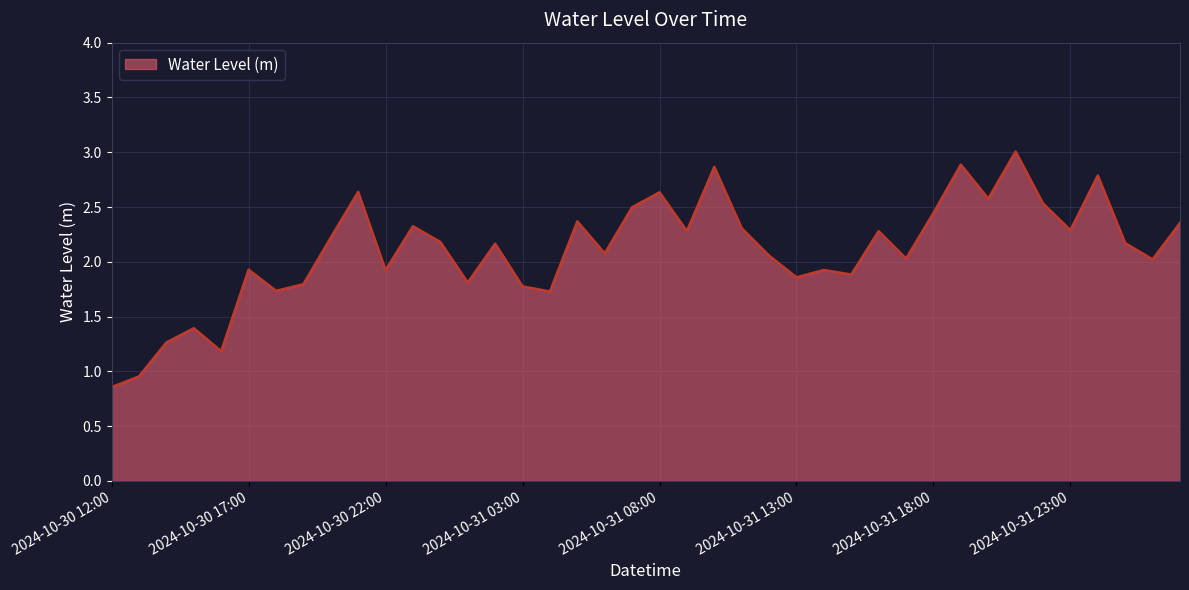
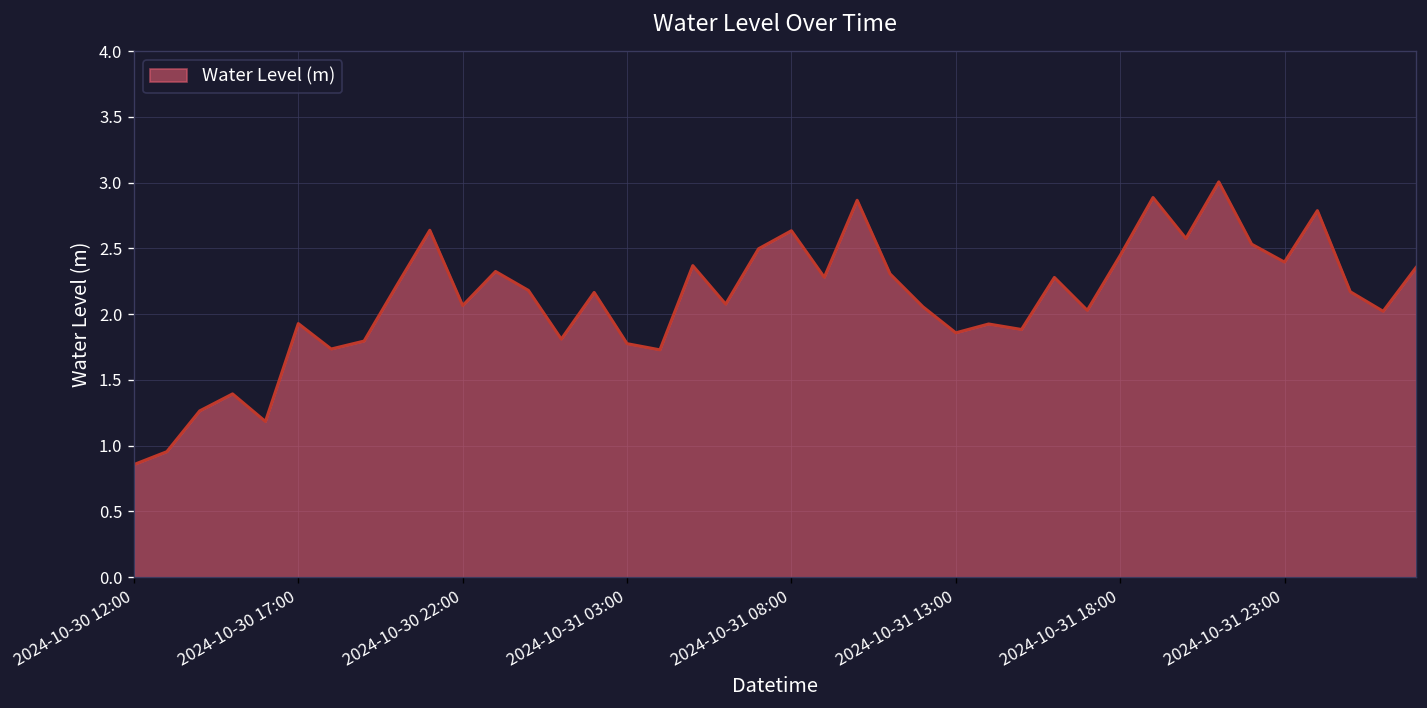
2024-10-30 22:00: 1.92 -> 2.07
2024-10-31 23:00: 2.29 -> 2.40
